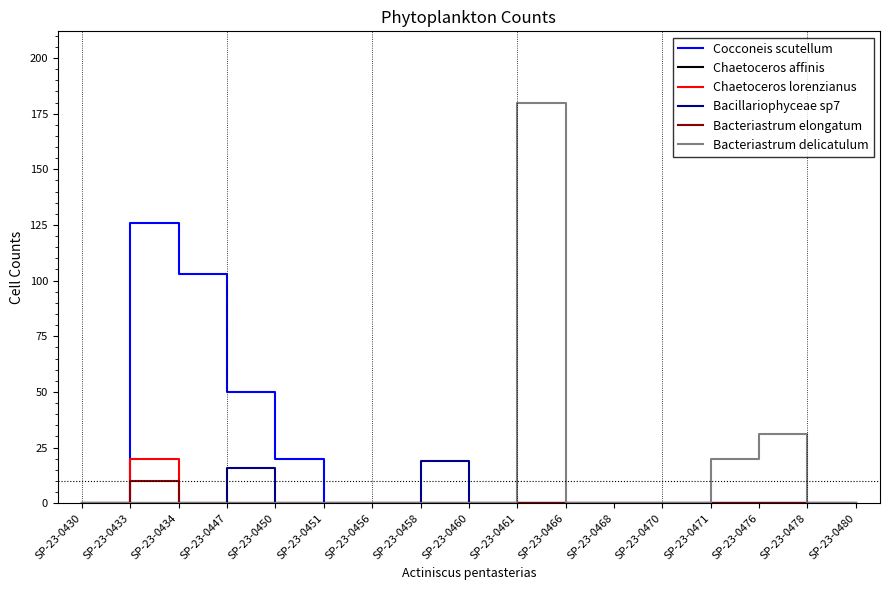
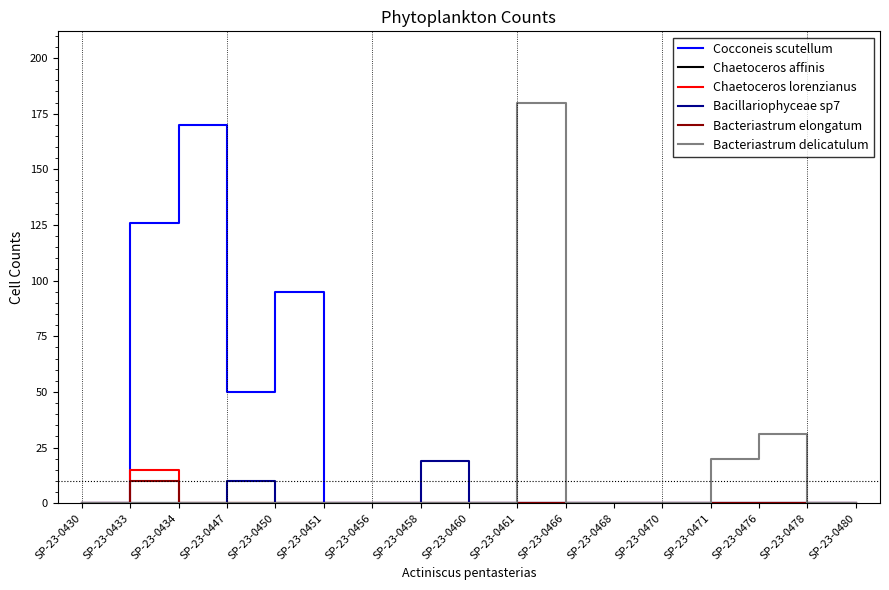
Chaetoceros lorenzianus, SP-23-0433: 20 -> 15
Cocconeis scutellum, SP-23-0434: 103 -> 170
Bacillariophyceae sp7, SP-23-0447: 16 -> 10
Cocconeis scutellum, SP-23-0450: 20 -> 95
